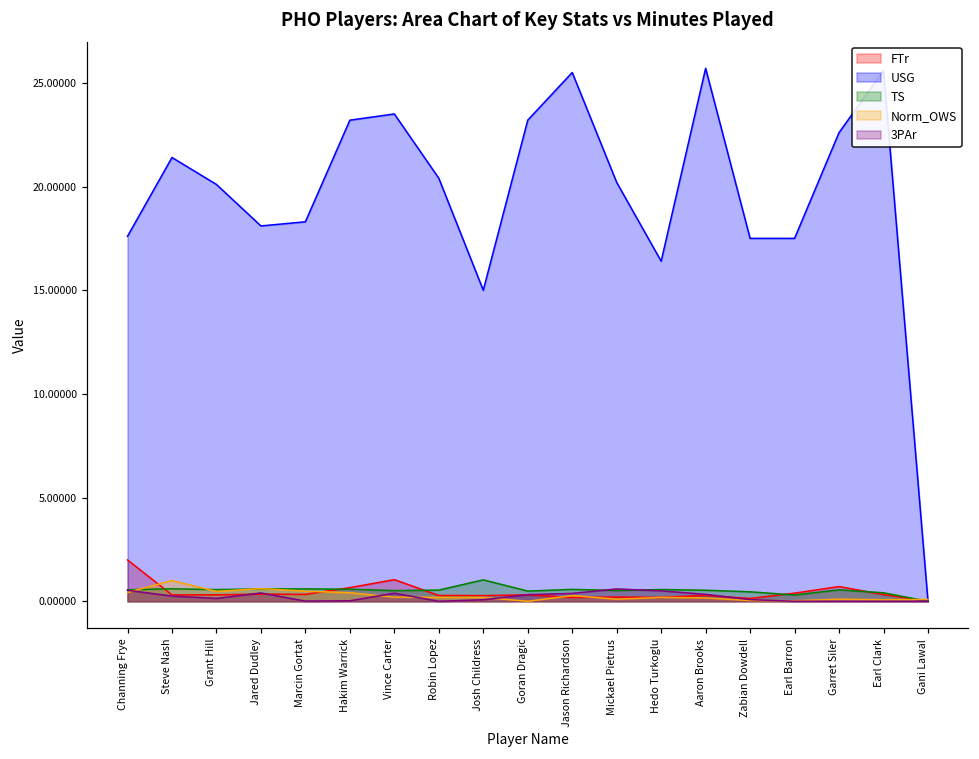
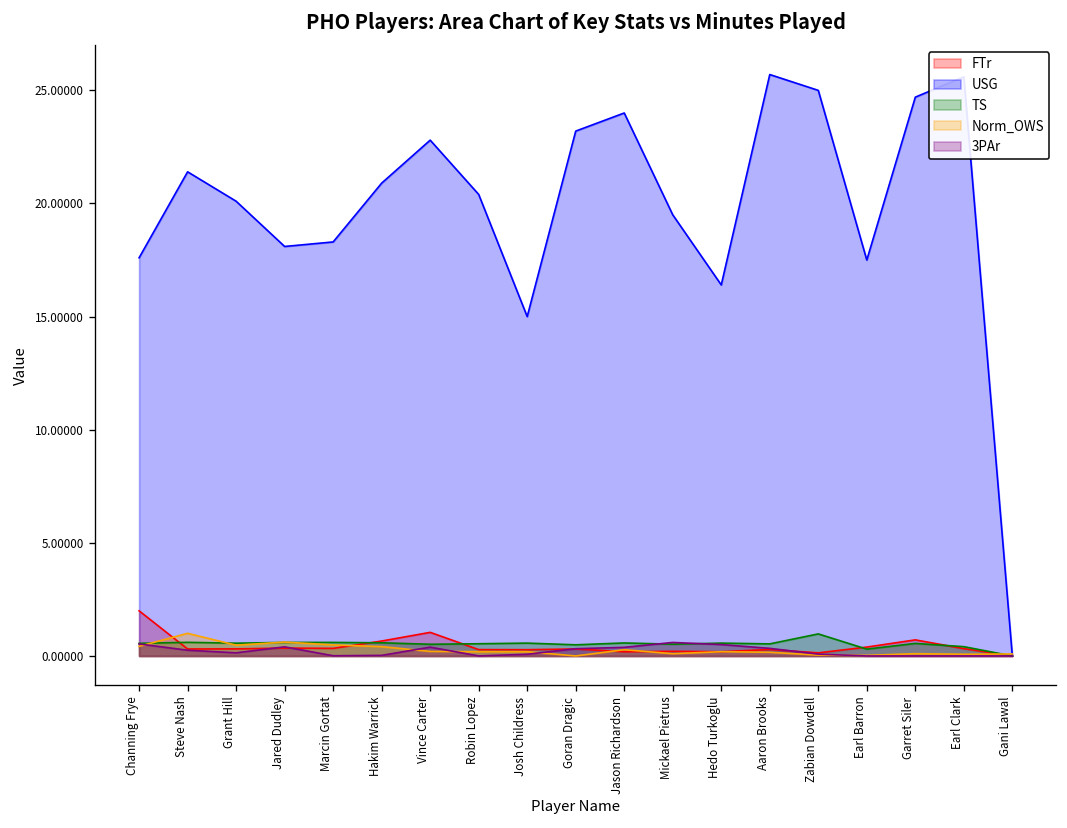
USG, Hakim Warrick: 23.2 -> 20.9
USG, Vince Carter: 23.5 -> 22.8
TS, Josh Childress: 1.0 -> 0.6
USG, Jason Richardson: 25.5 -> 24.0
USG, Mickael Pietrus: 20.2 -> 19.5
USG, Zabian Dowdell: 17.5 -> 25.0
TS, Zabian Dowdell: 0.5 -> 1.0
USG, Garret Siler: 22.6 -> 24.7
